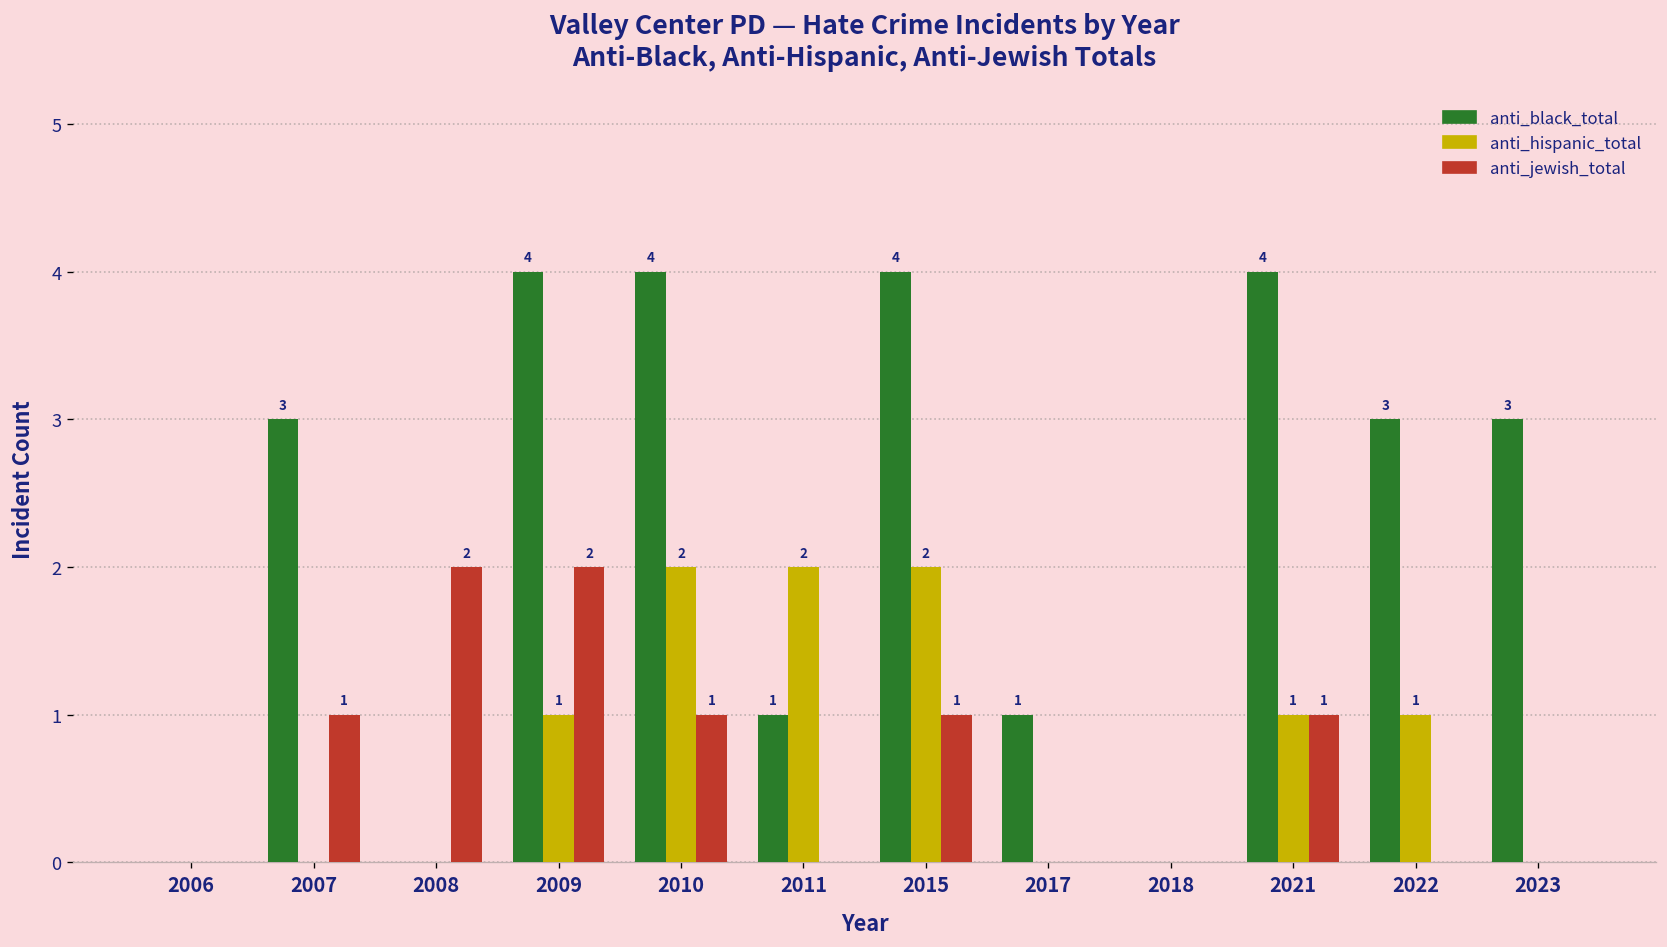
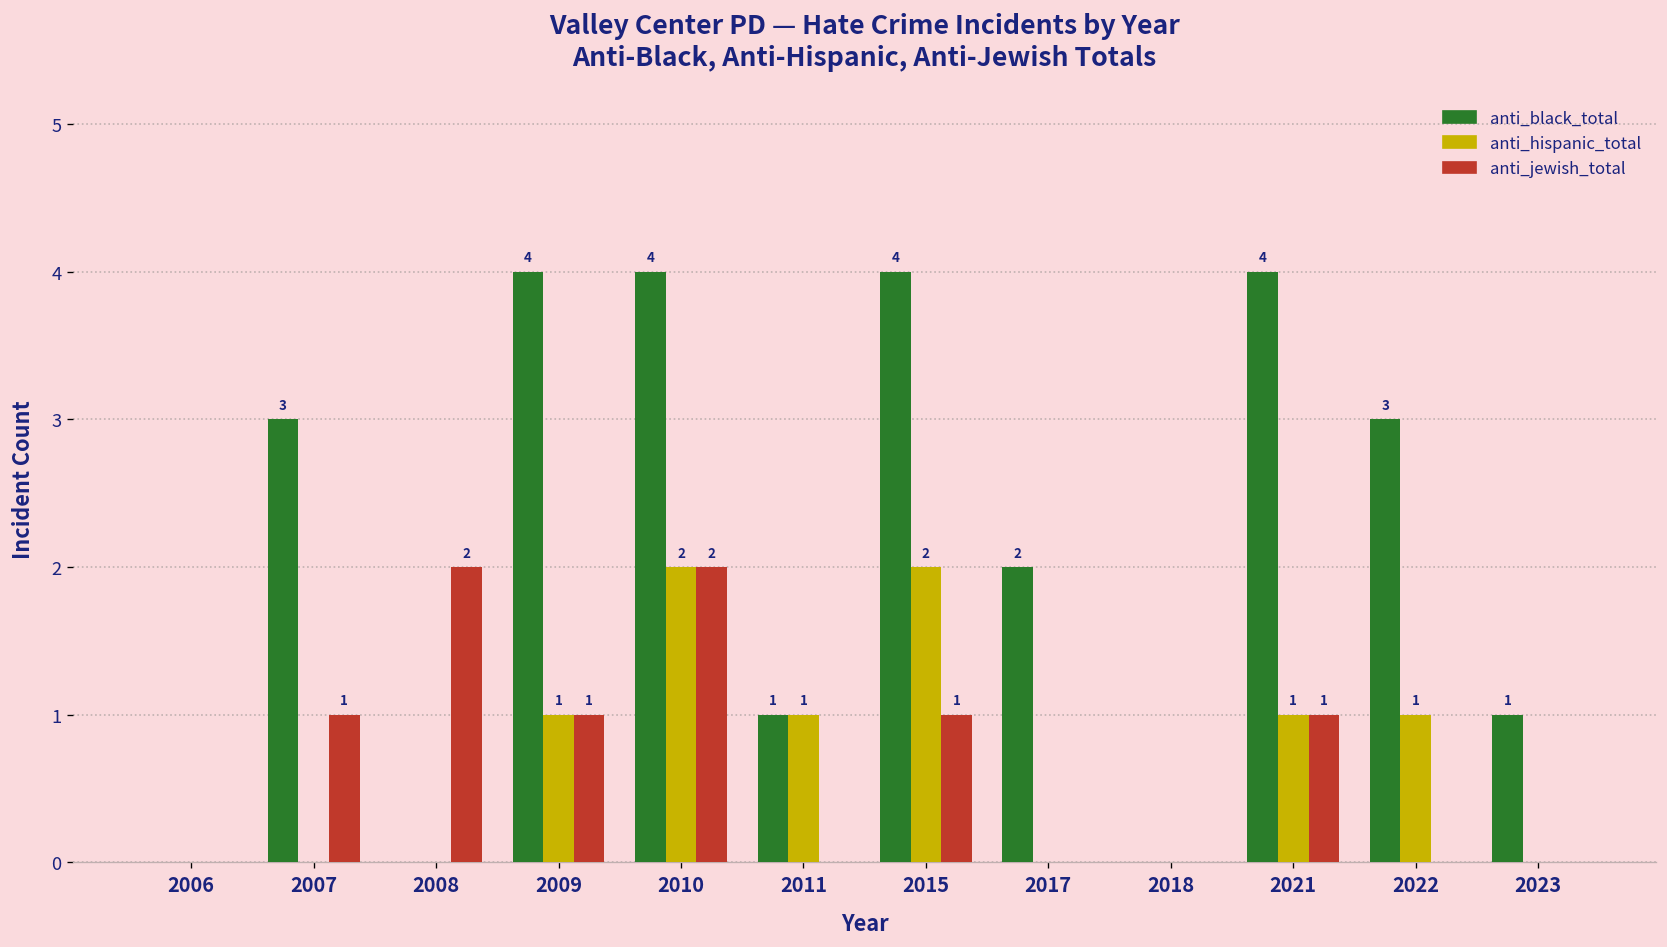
anti_jewish_total, 2009: 2 -> 1
anti_jewish_total, 2010: 1 -> 2
anti_hispanic_total, 2011: 2 -> 1
anti_black_total, 2017: 1 -> 2
anti_black_total, 2023: 3 -> 1
